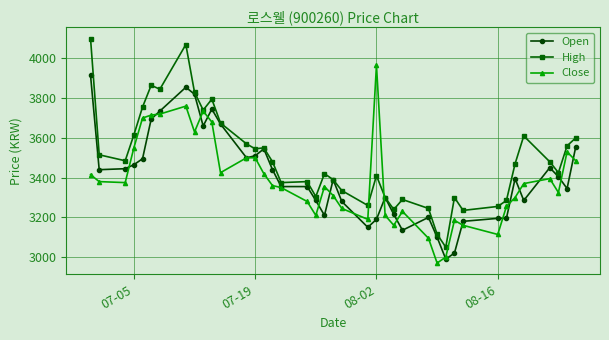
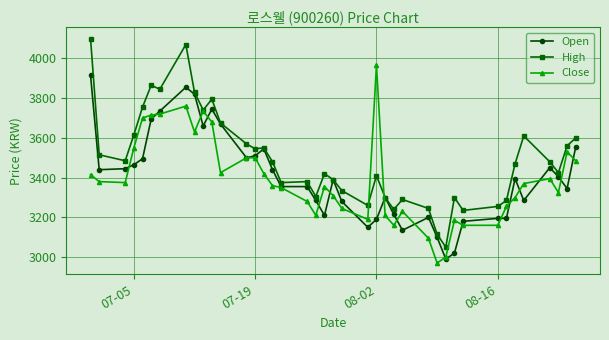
Close, 08-16: 3110 -> 3160
